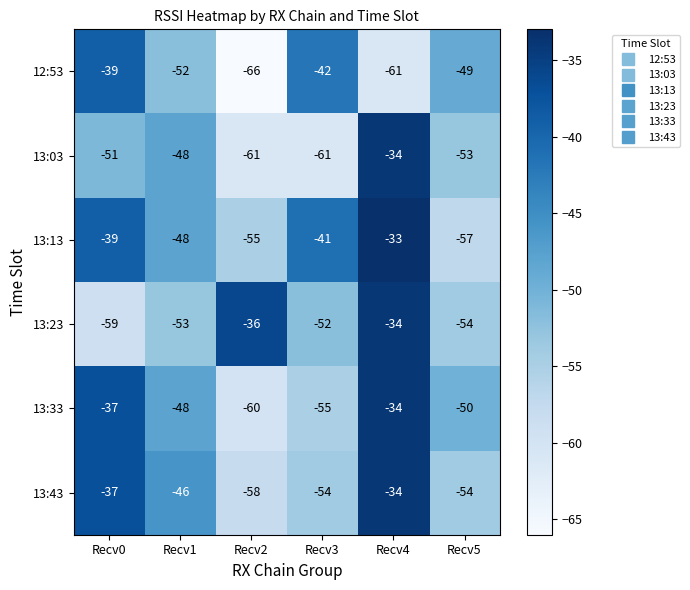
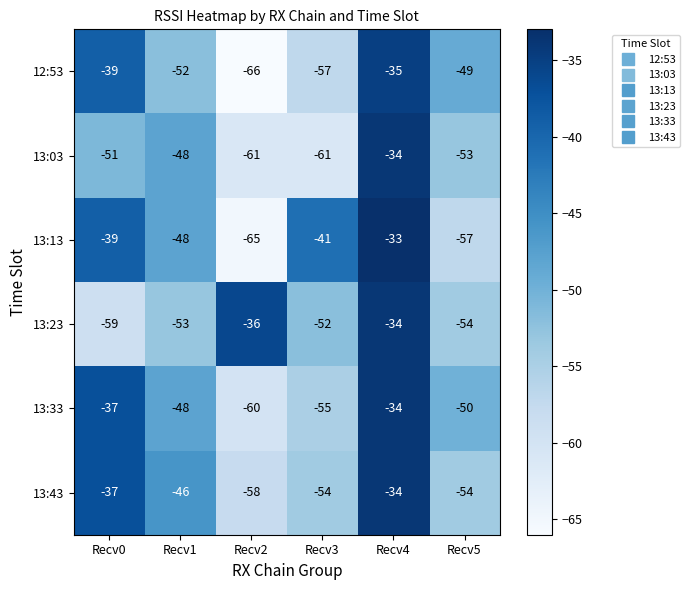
12:53, Recv3: -42 -> -57
12:53, Recv4: -61 -> -35
13:13, Recv2: -55 -> -65
